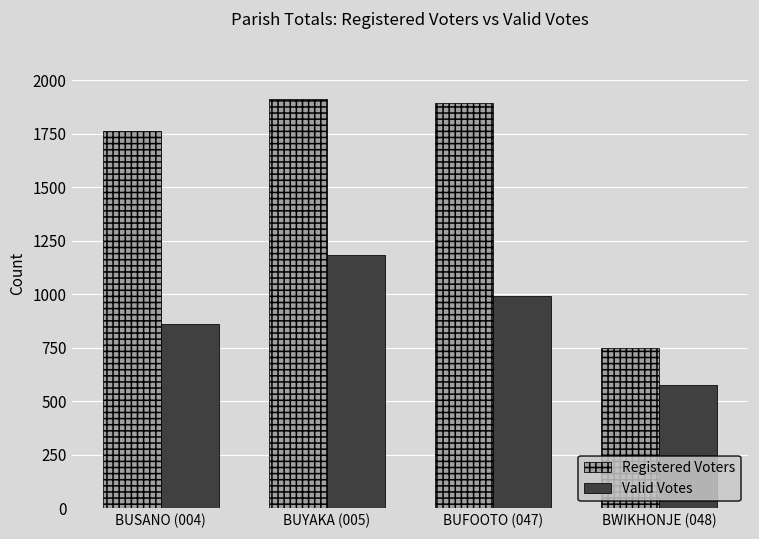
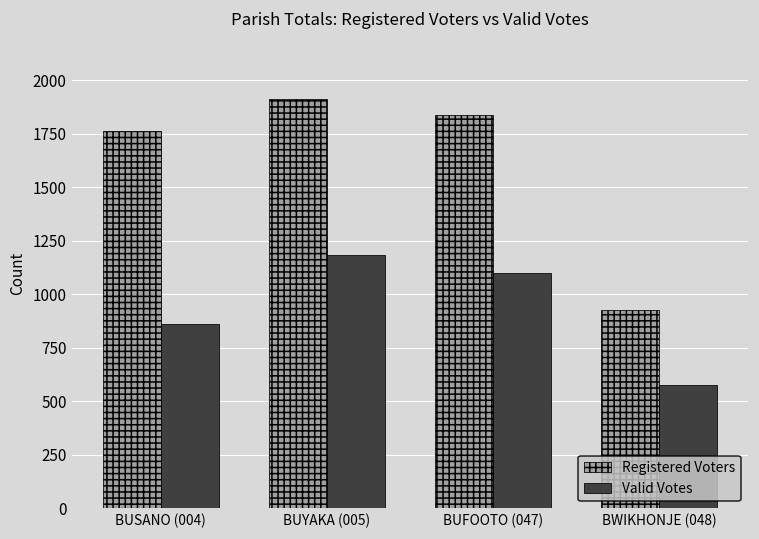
Registered Voters, BUFOOTO (047): 1890 -> 1840
Valid Votes, BUFOOTO (047): 990 -> 1100
Registered Voters, BWIKHONJE (048): 750 -> 930
